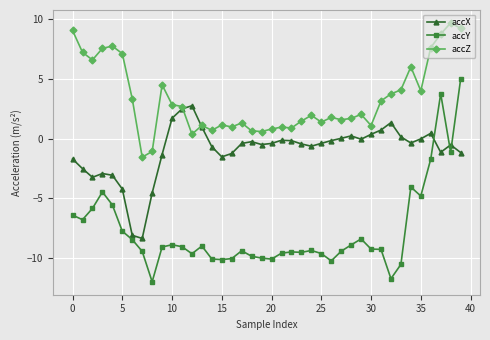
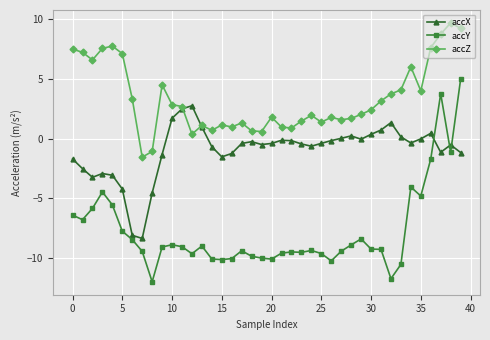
accZ, 0: 9.0 -> 7.5
accZ, 20: 0.8 -> 1.8
accZ, 30: 1.1 -> 2.4
